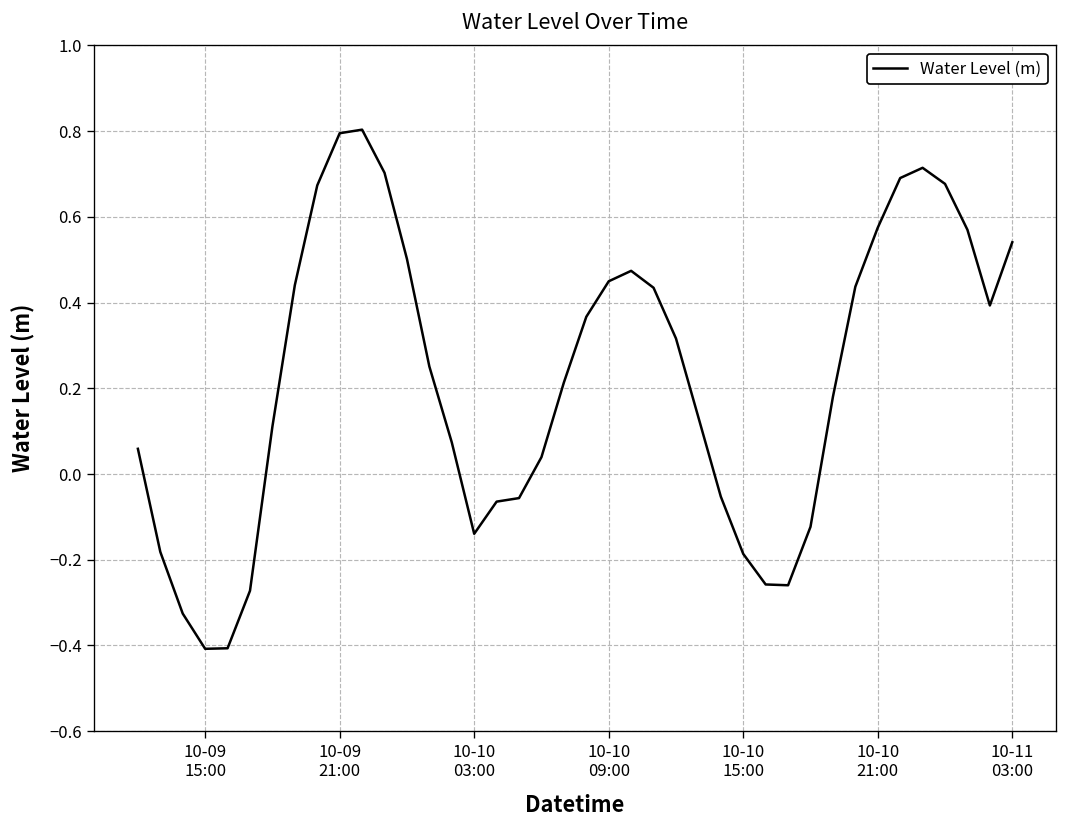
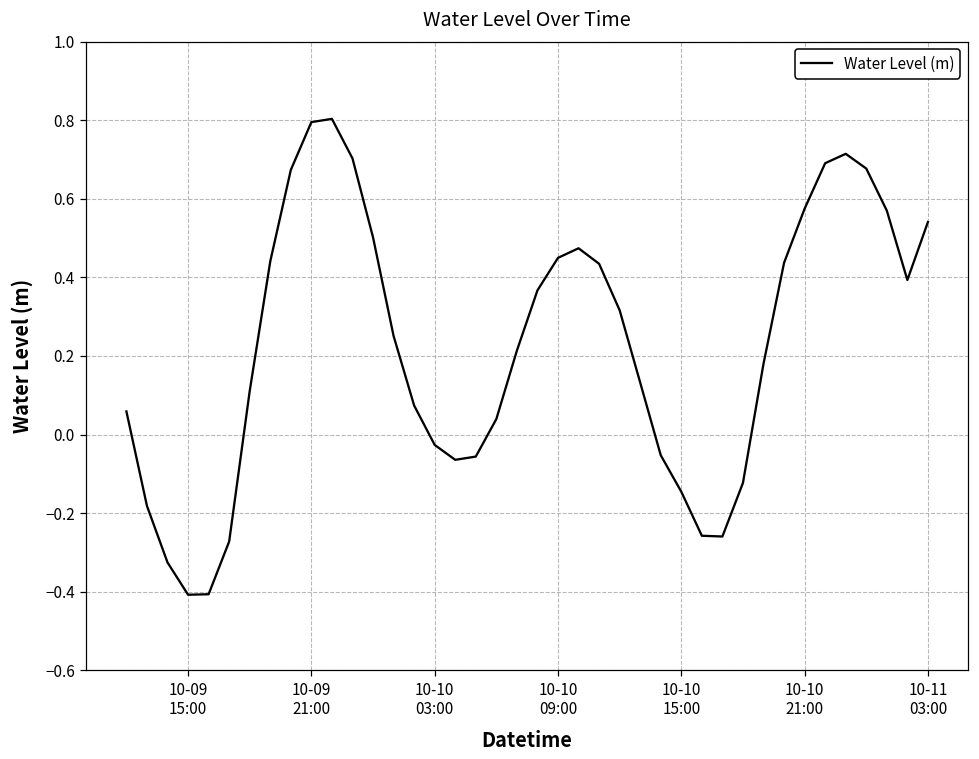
10-10 03:00: -0.14 -> -0.03
10-10 15:00: -0.19 -> -0.15
